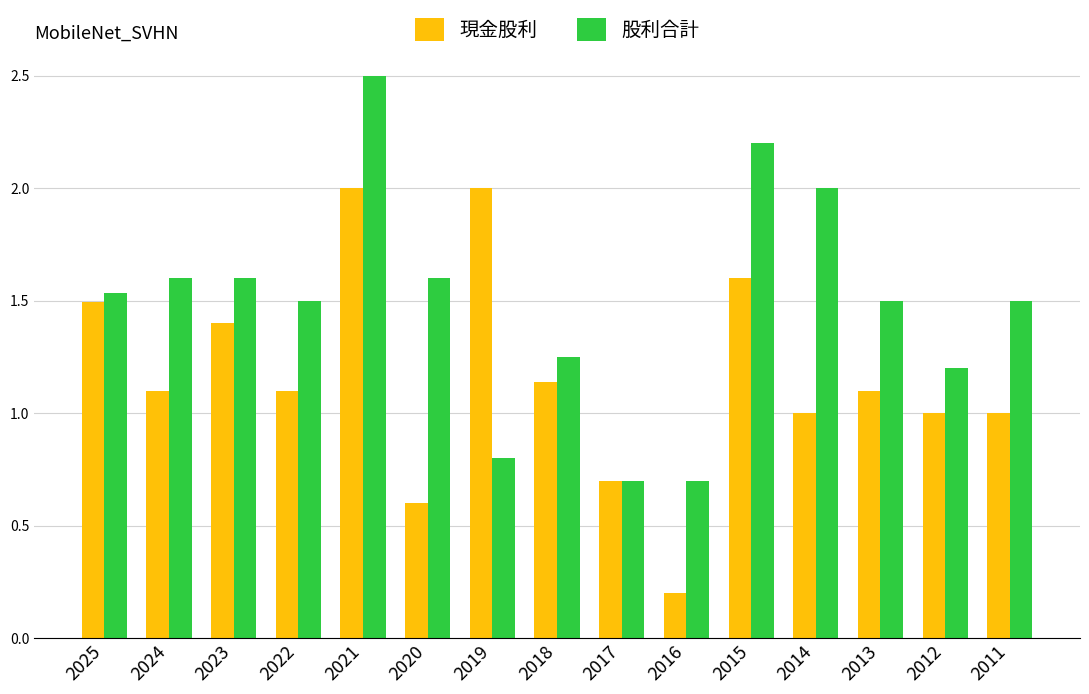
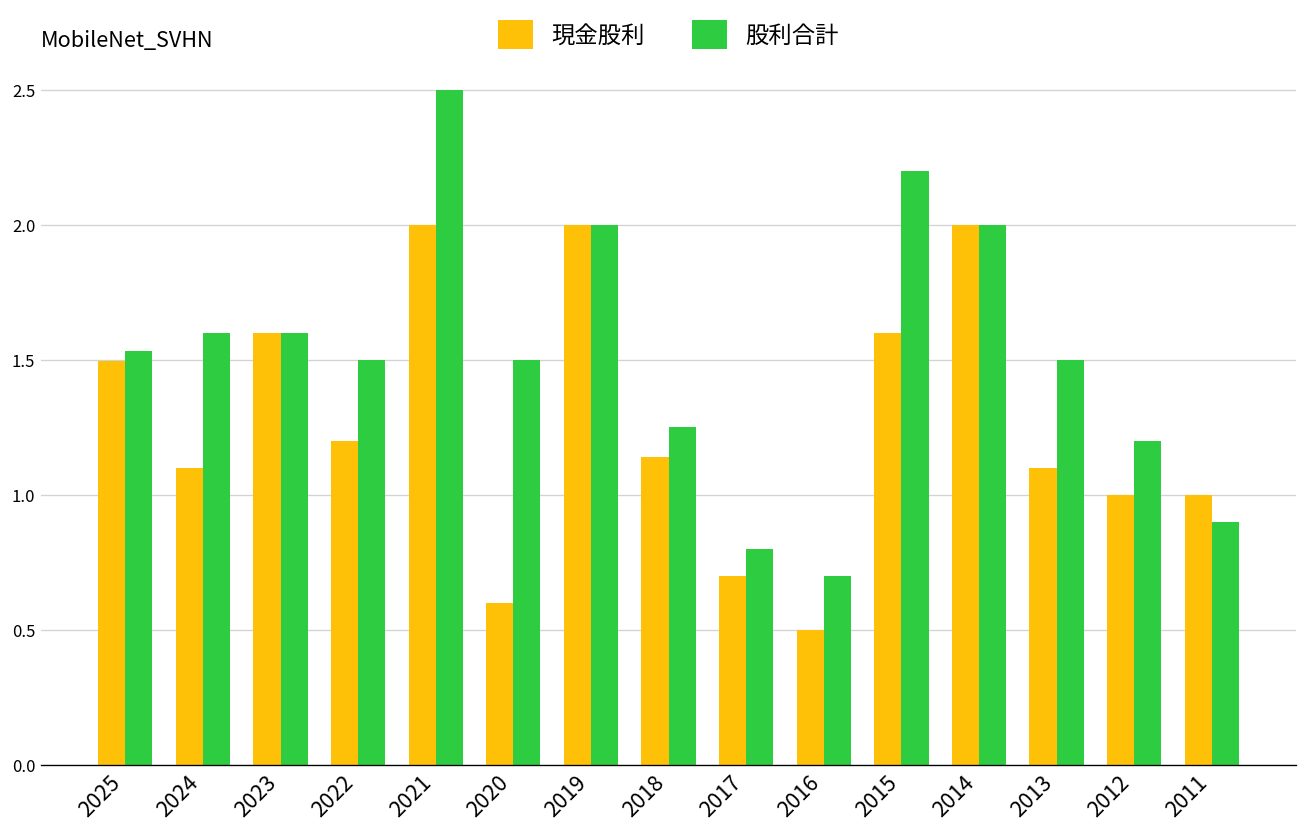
現金股利, 2023: 1.4 -> 1.6
現金股利, 2022: 1.1 -> 1.2
股利合計, 2020: 1.6 -> 1.5
股利合計, 2019: 0.8 -> 2.0
股利合計, 2017: 0.7 -> 0.8
現金股利, 2016: 0.2 -> 0.5
現金股利, 2014: 1 -> 2
股利合計, 2011: 1.5 -> 0.9
